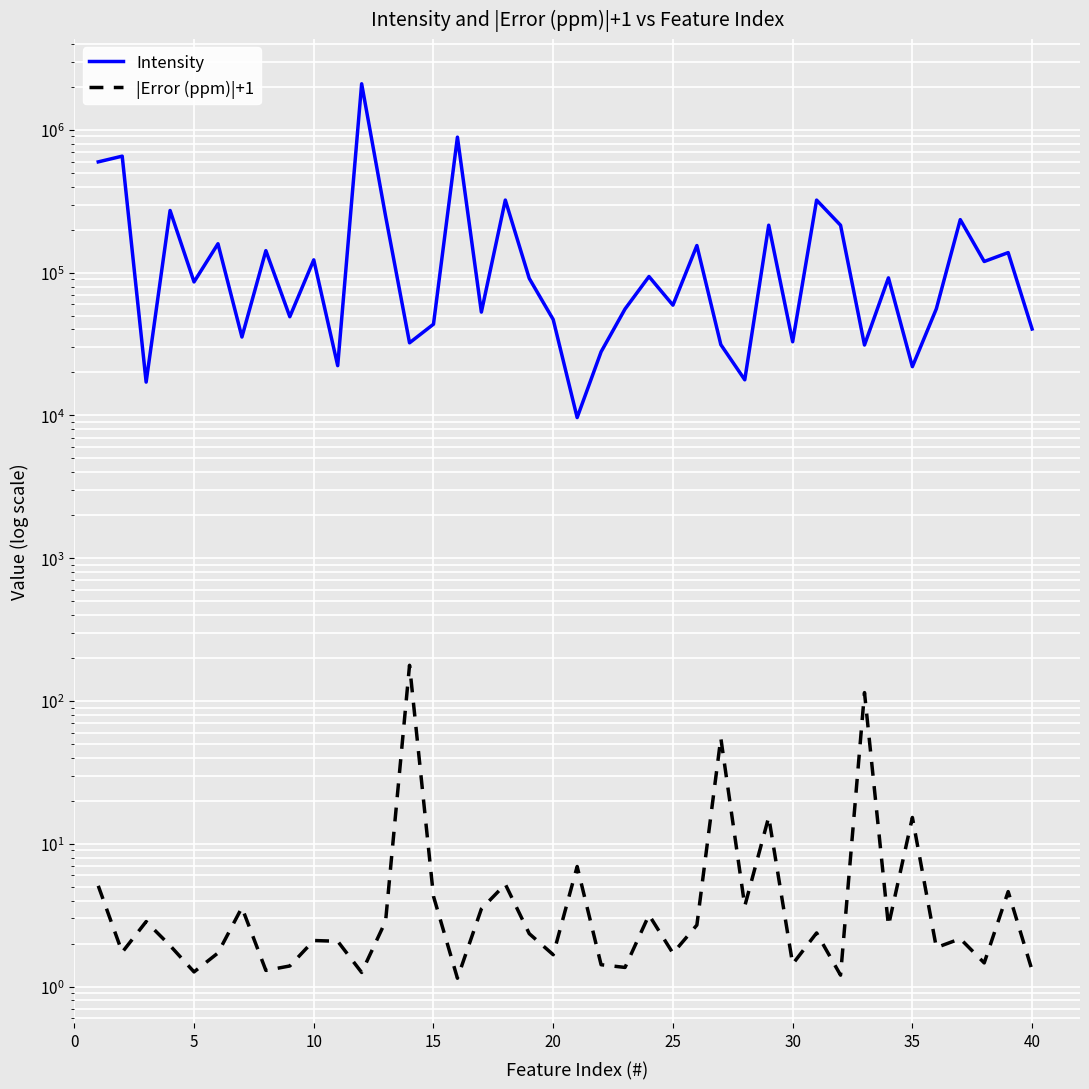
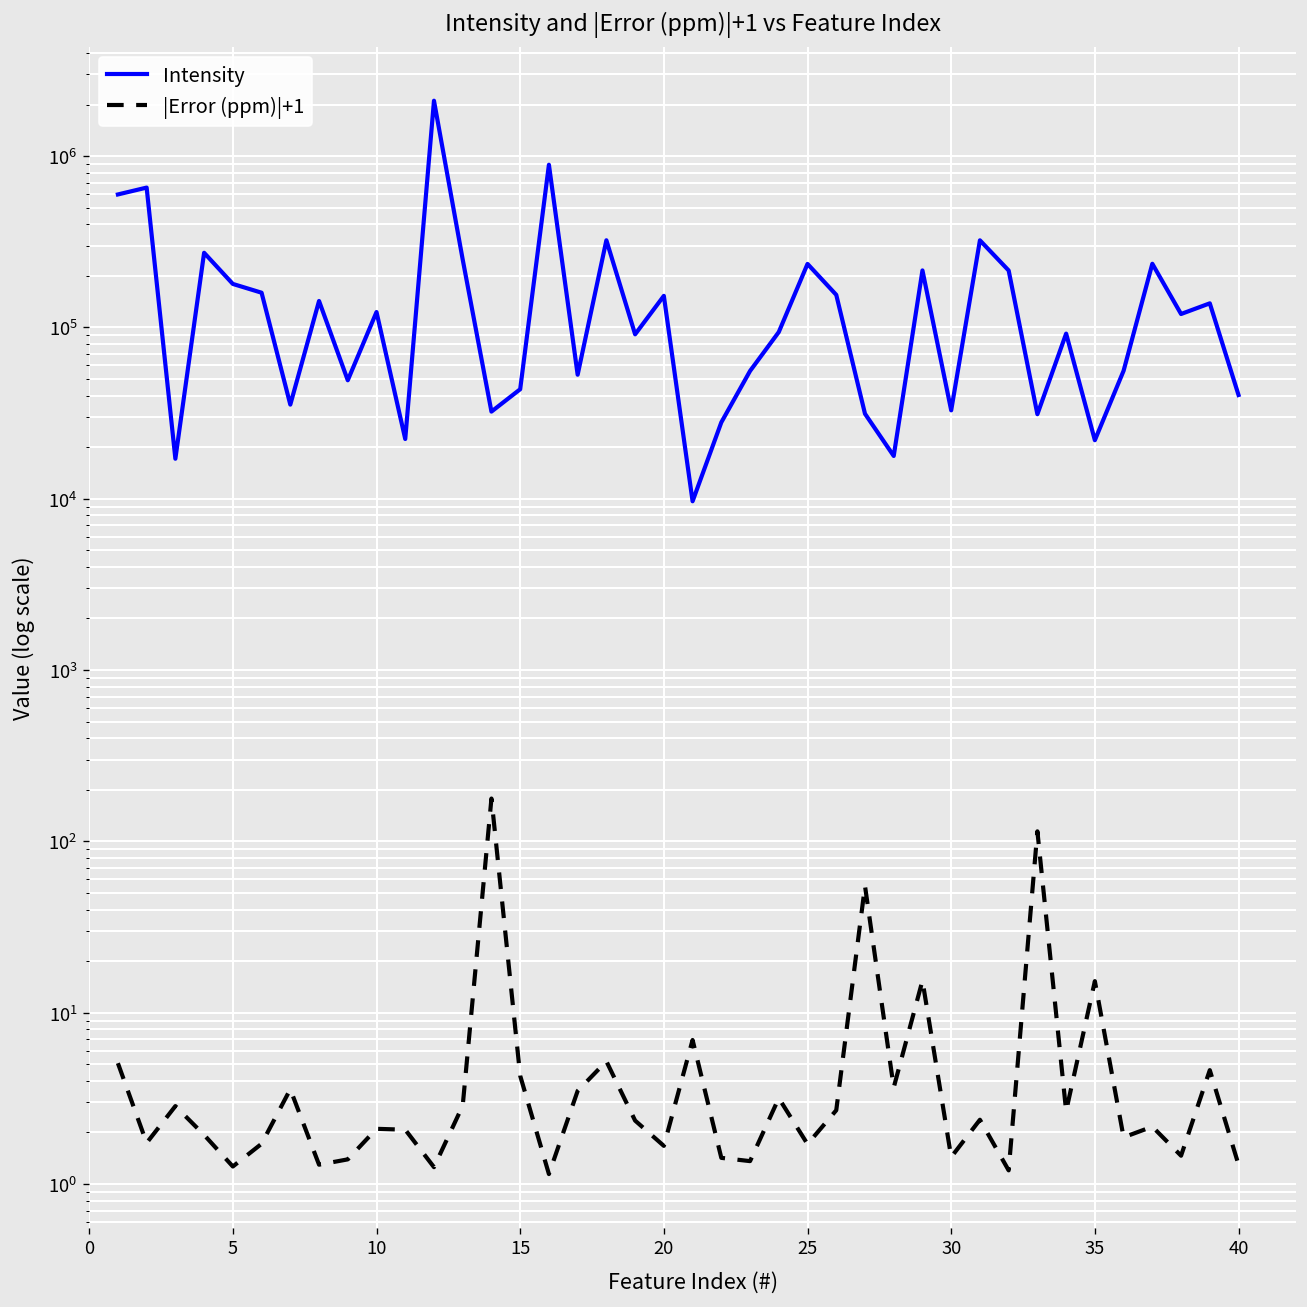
Intensity, 5: 90000 -> 180000
Intensity, 20: 47000 -> 150000
Intensity, 25: 59000 -> 230000
